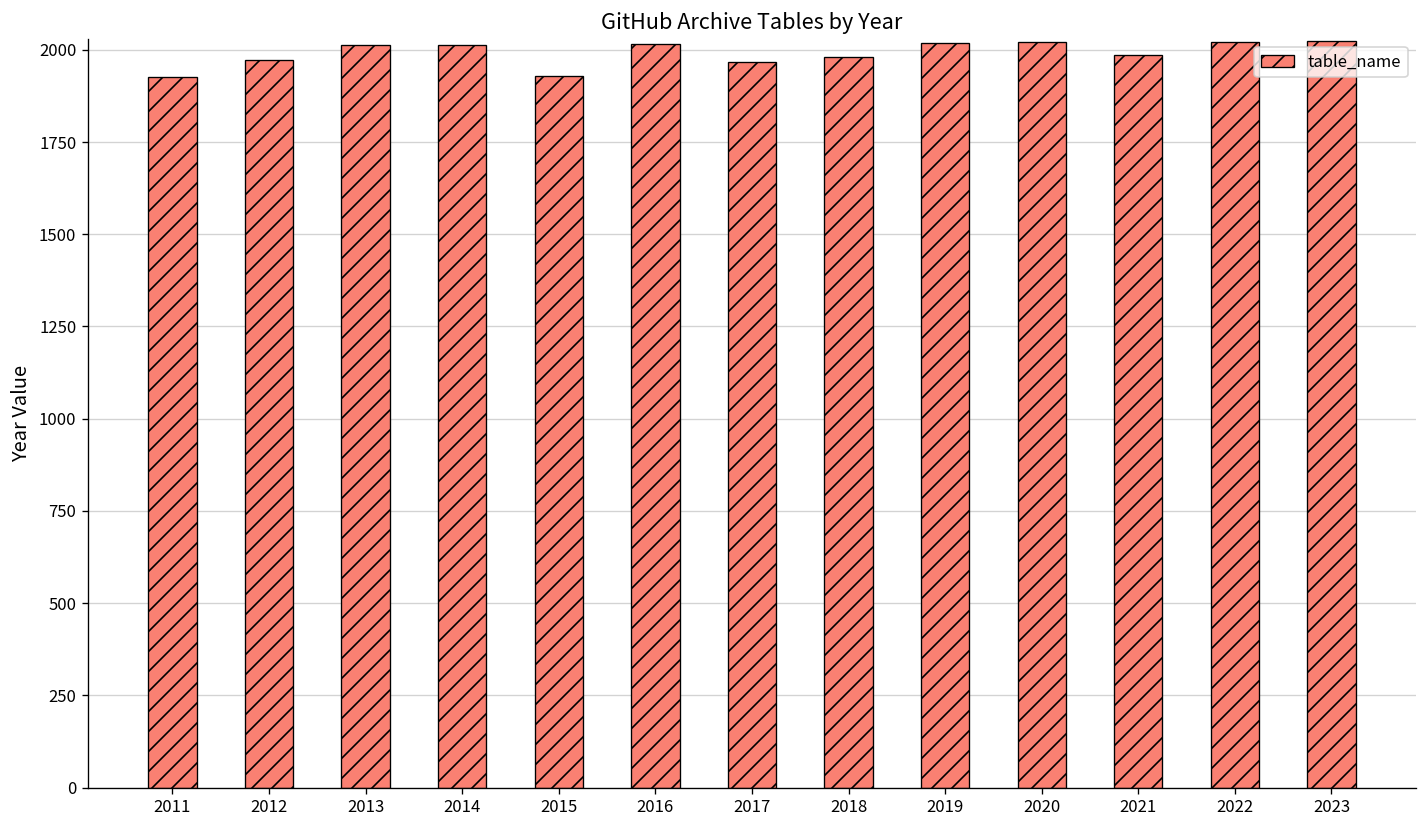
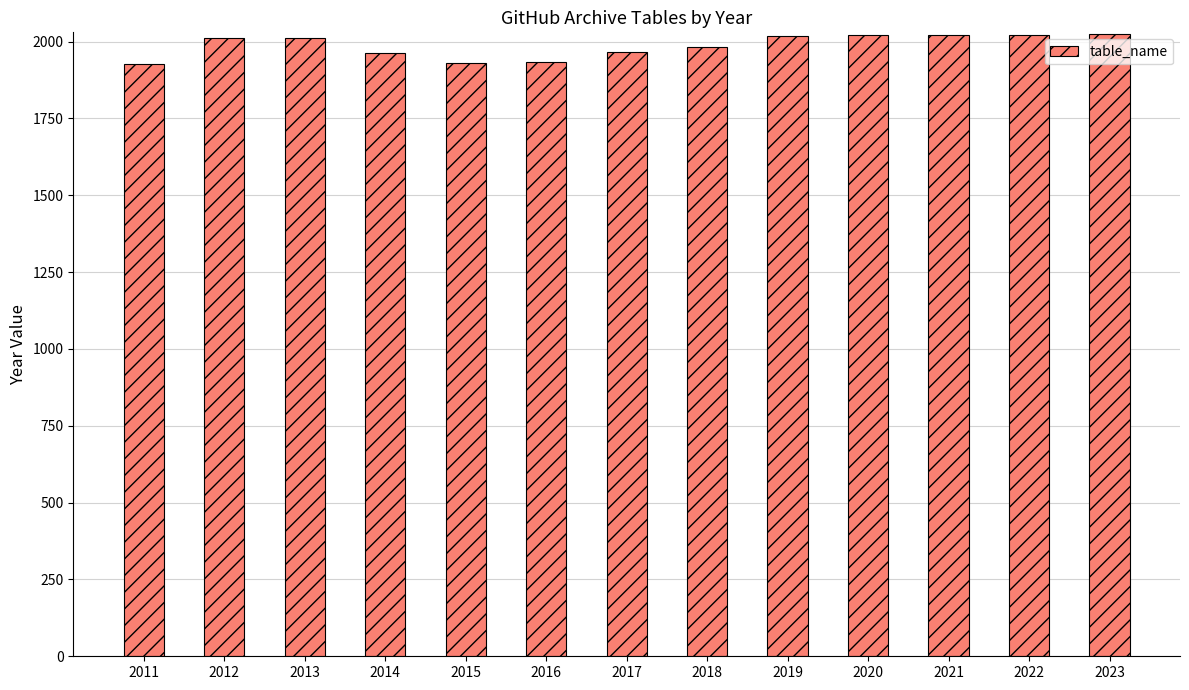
2012: 1970 -> 2010
2014: 2010 -> 1960
2016: 2020 -> 1930
2021: 1990 -> 2020
